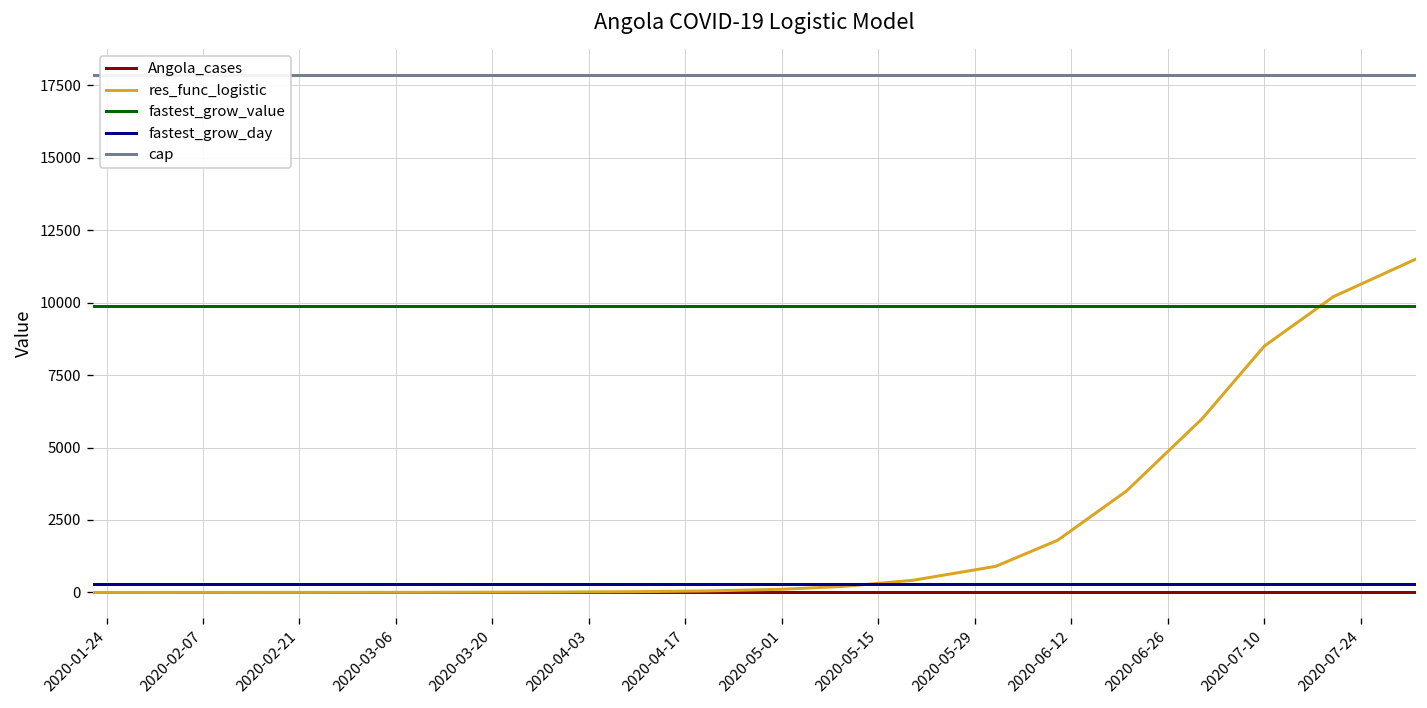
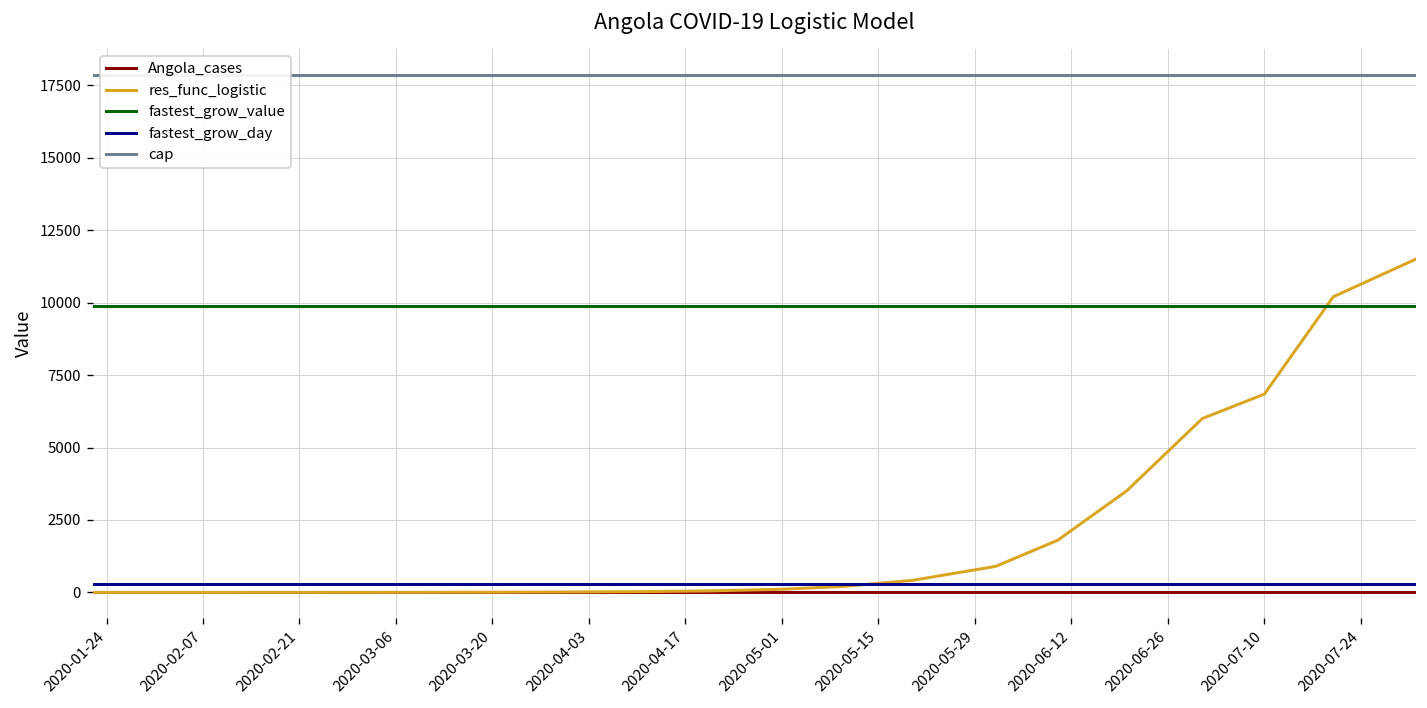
res_func_logistic, 2020-07-10: 8500 -> 6800
